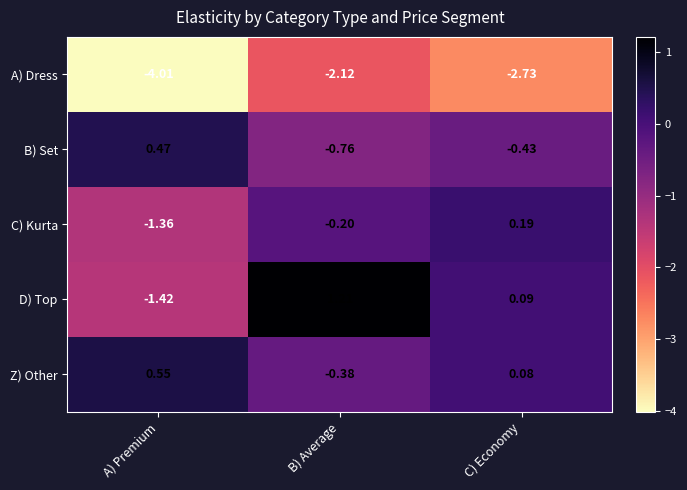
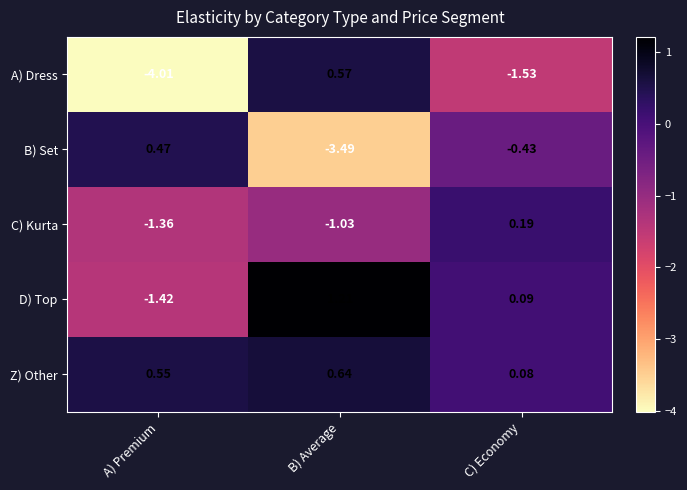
A) Dress, B) Average: -2.12 -> 0.57
A) Dress, C) Economy: -2.73 -> -1.53
B) Set, B) Average: -0.76 -> -3.49
C) Kurta, B) Average: -0.20 -> -1.03
Z) Other, B) Average: -0.38 -> 0.64
